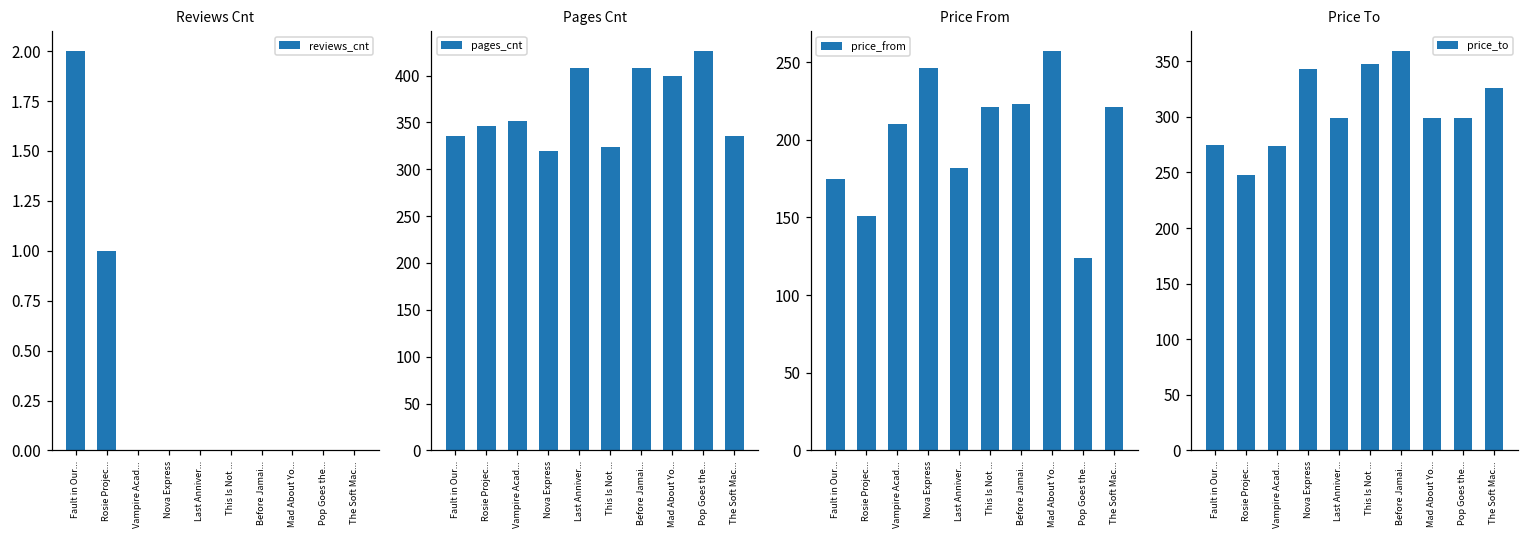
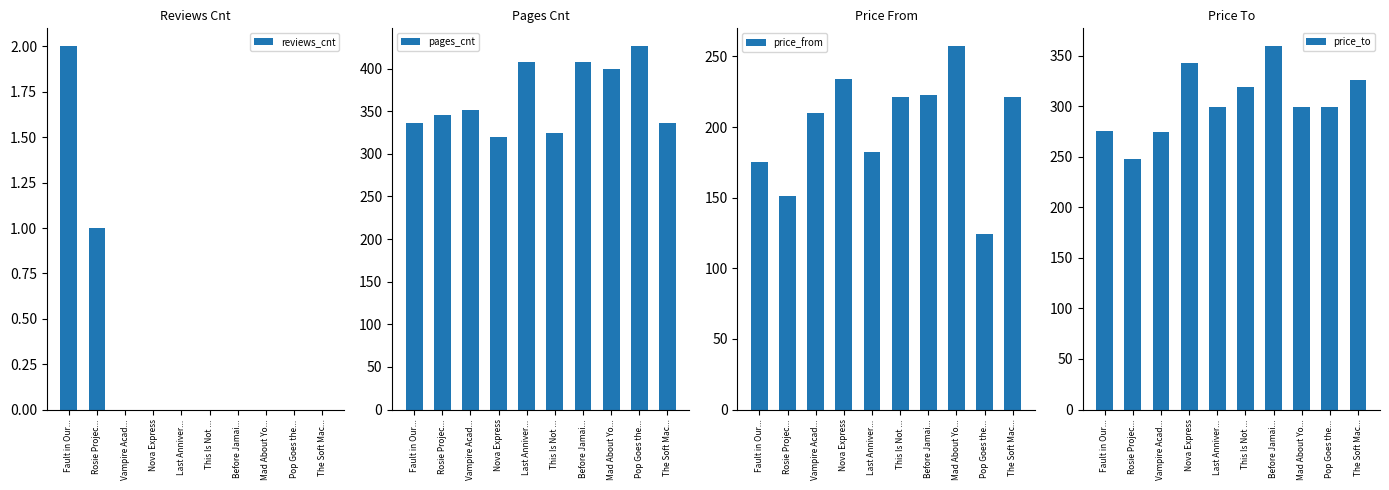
Price From, Nova Express: 246 -> 234
Price To, This Is Not ...: 347 -> 319
